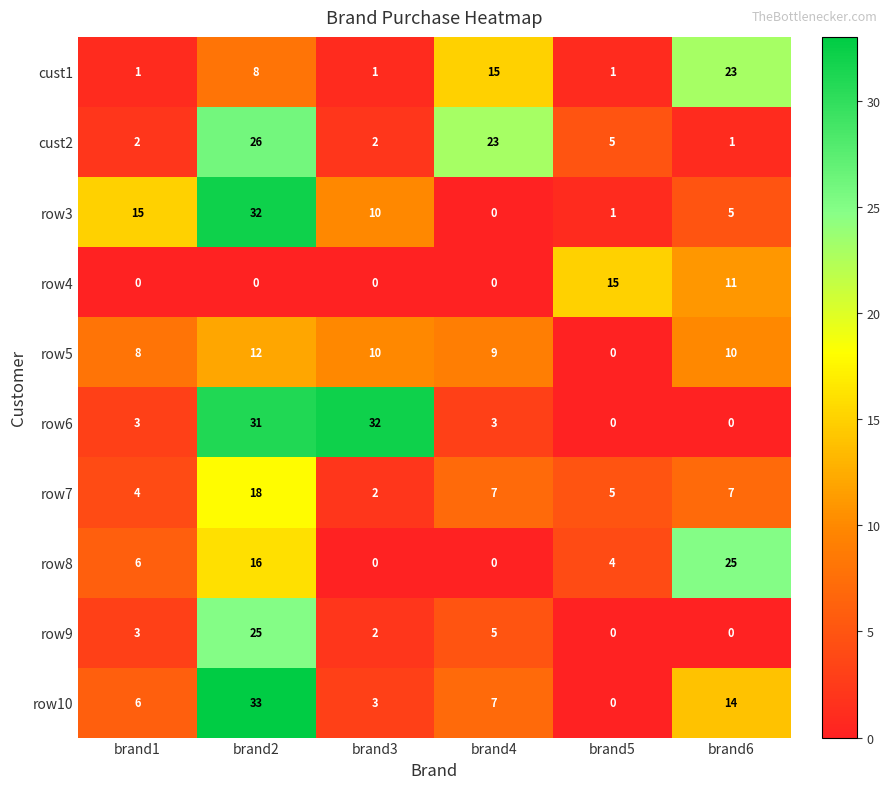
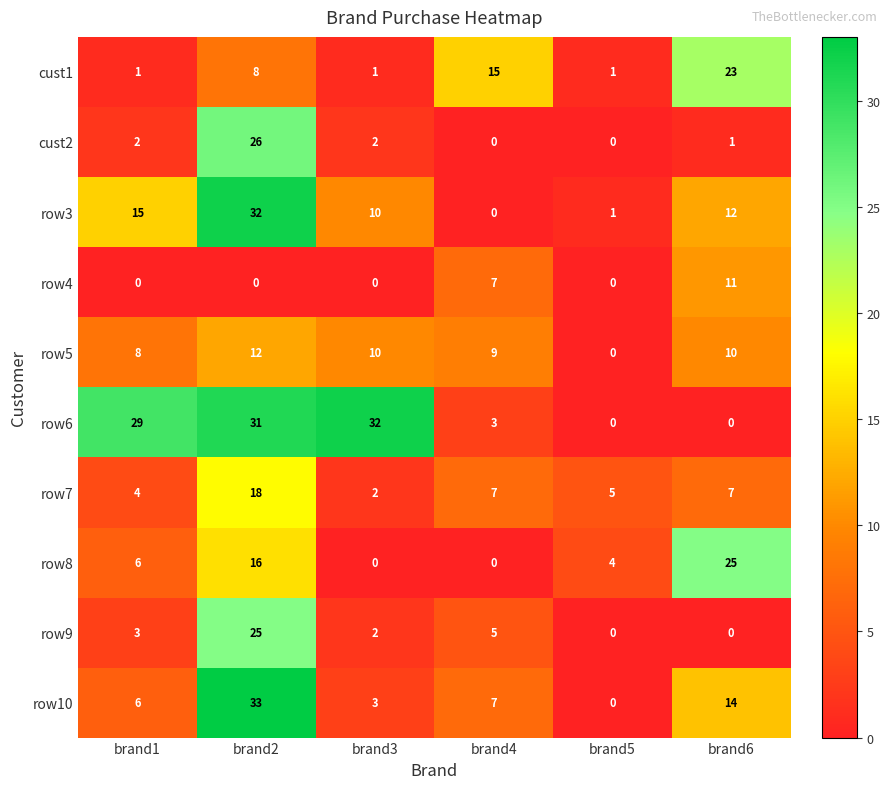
cust2, brand4: 23 -> 0
cust2, brand5: 5 -> 0
row3, brand6: 5 -> 12
row4, brand4: 0 -> 7
row4, brand5: 15 -> 0
row6, brand1: 3 -> 29
